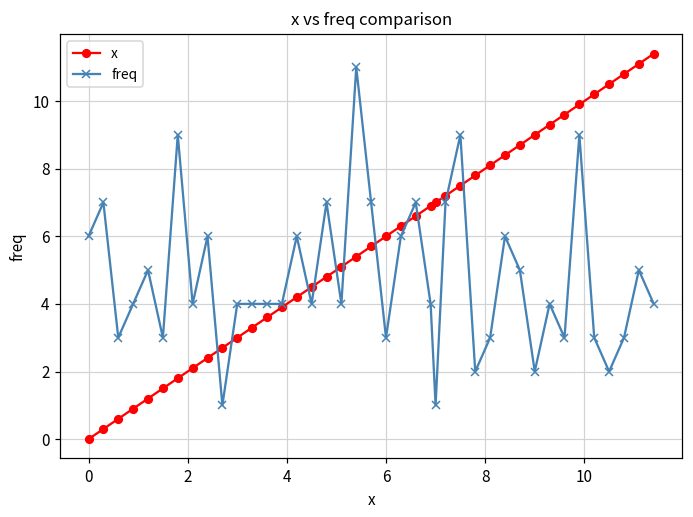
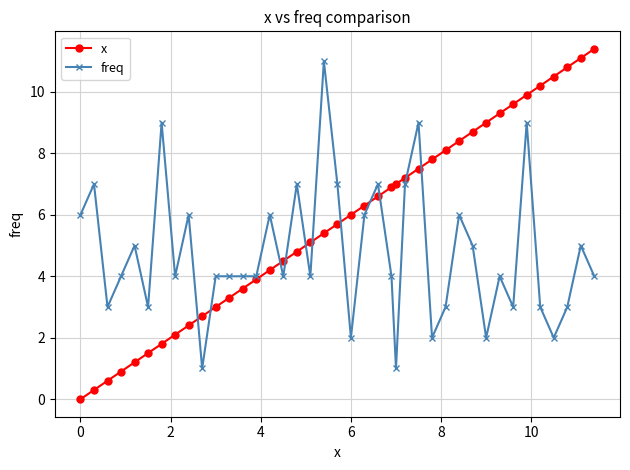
freq, 6: 3 -> 2
